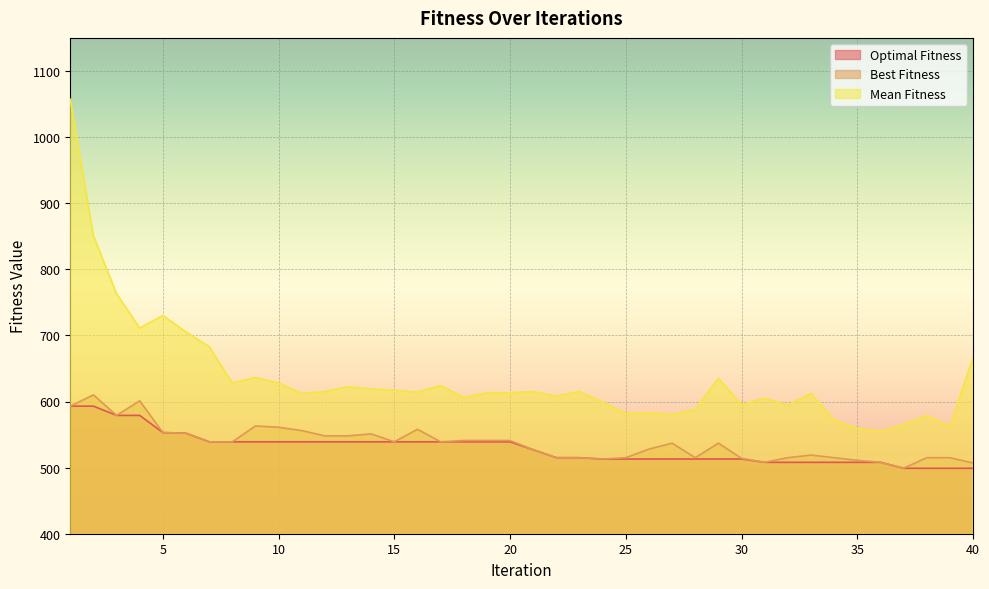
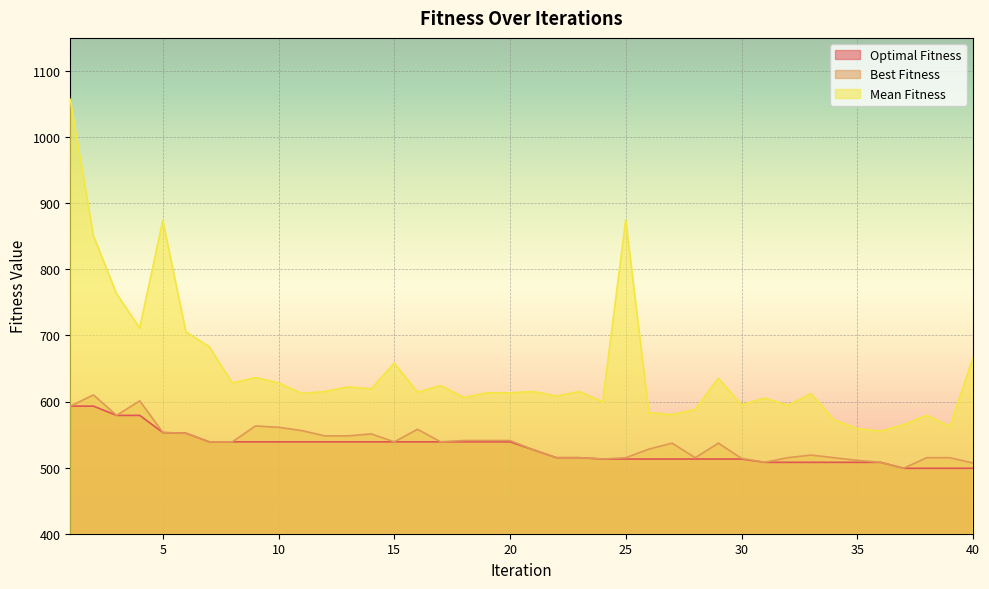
Mean Fitness, 5: 730 -> 870
Mean Fitness, 15: 620 -> 660
Mean Fitness, 25: 580 -> 880
